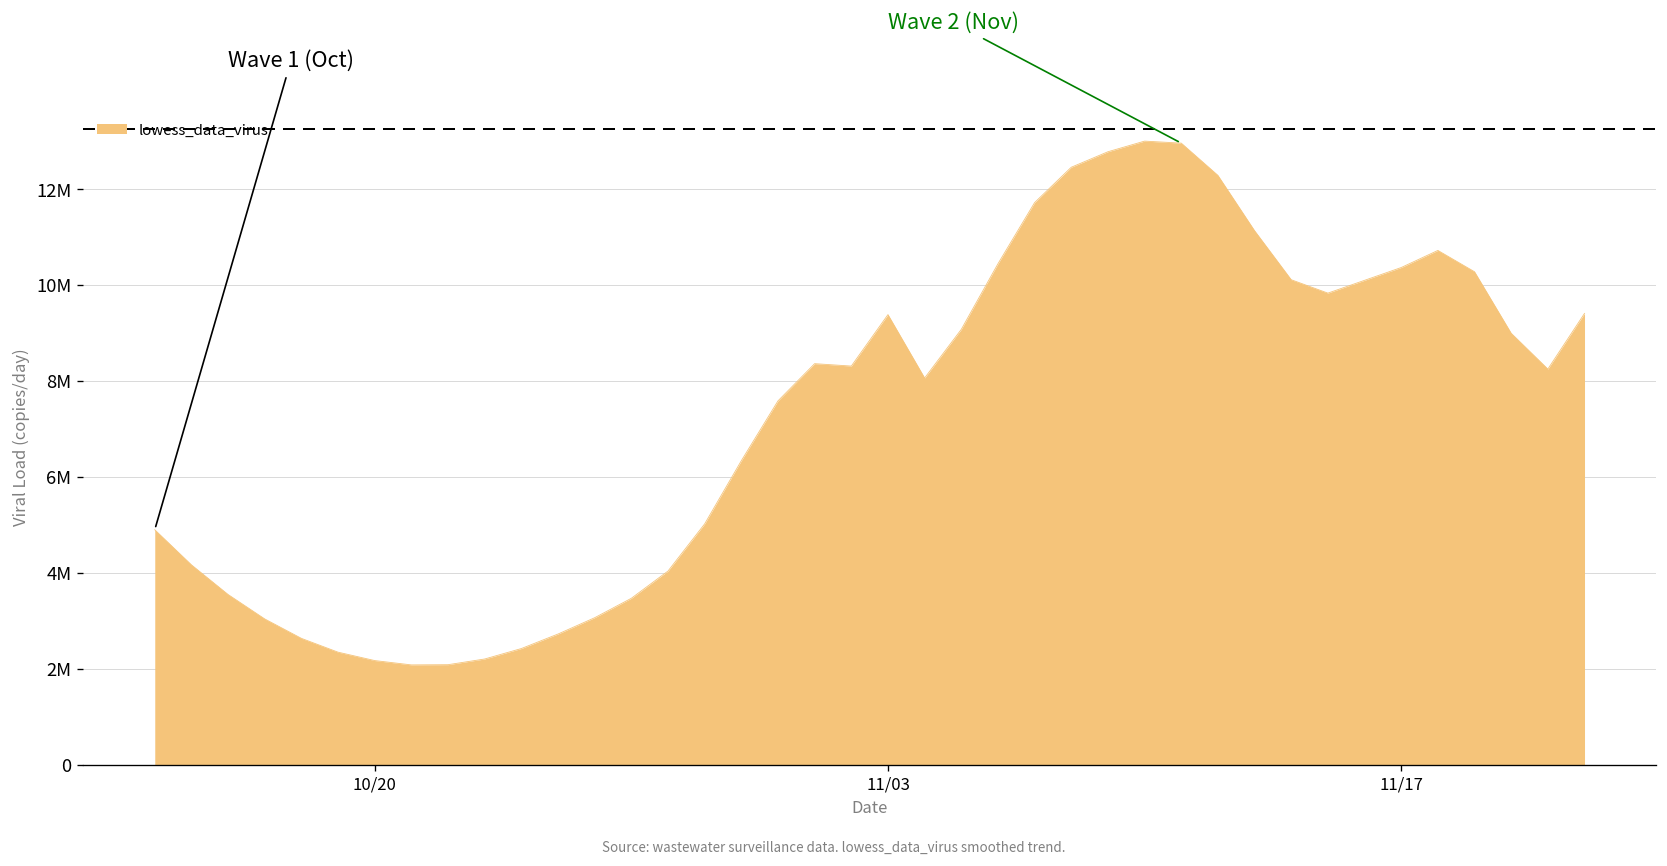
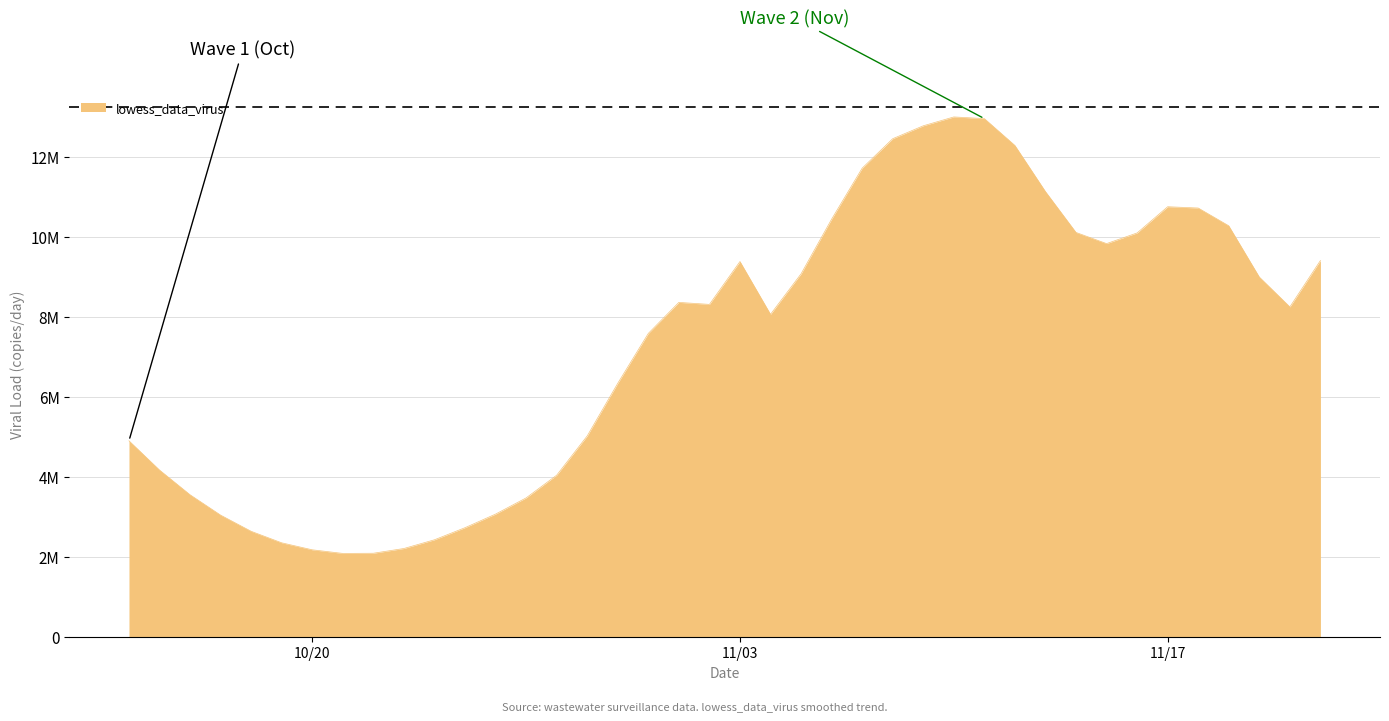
11/17: 10400000 -> 10800000
